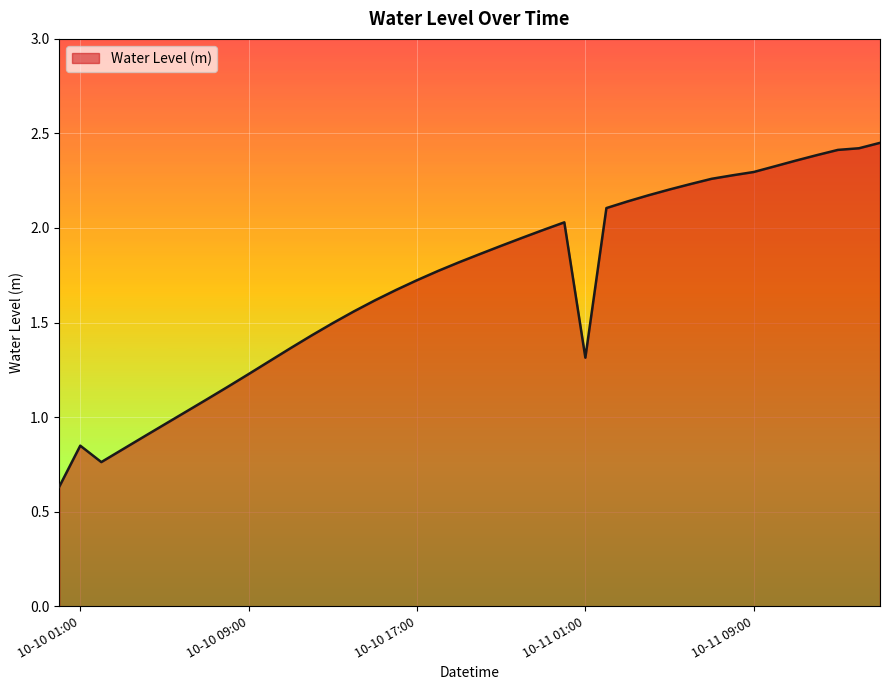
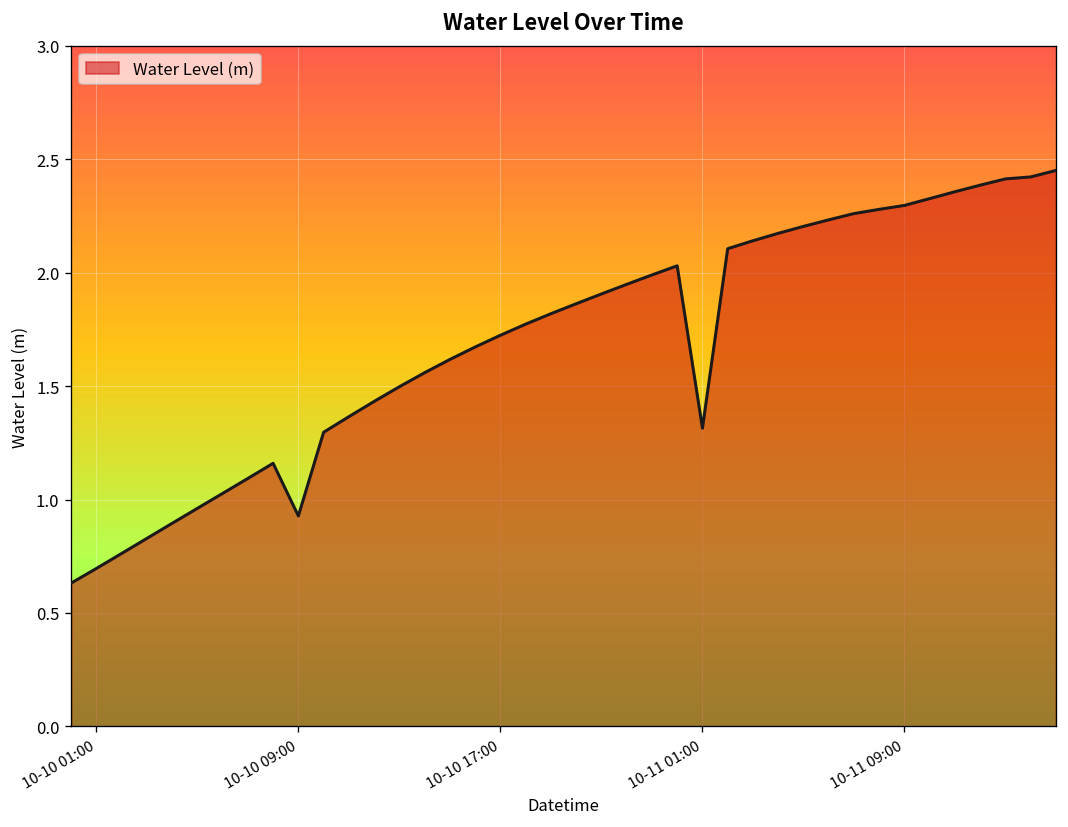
10-10 01:00: 0.85 -> 0.70
10-10 09:00: 1.23 -> 0.93
